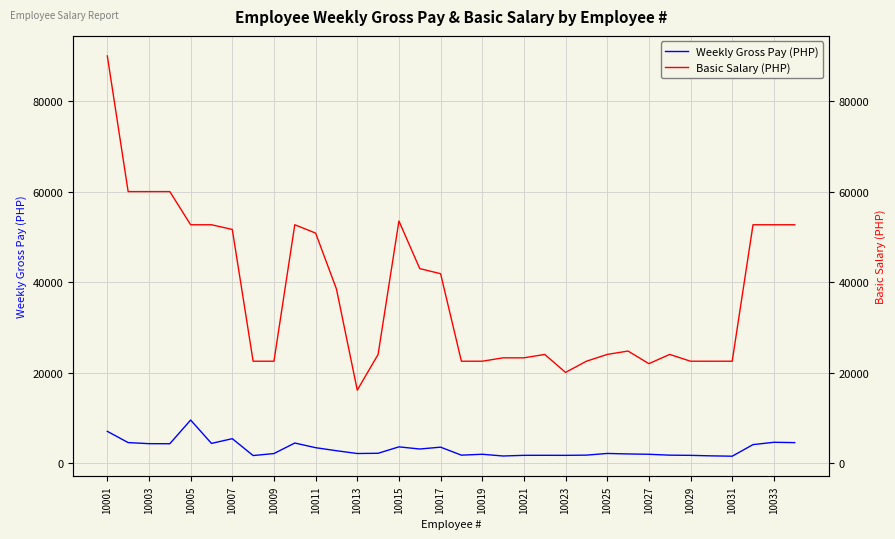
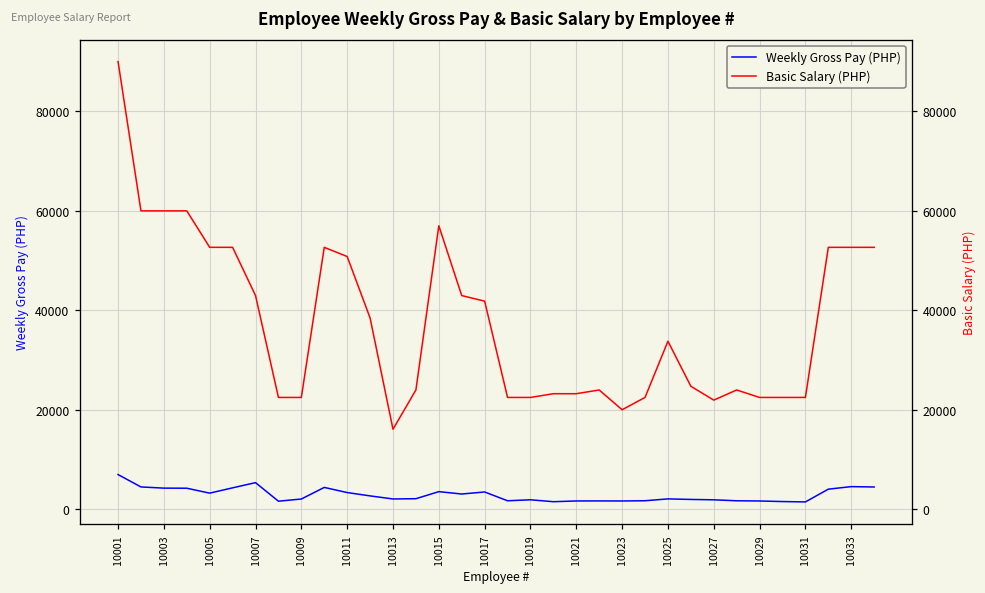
Weekly Gross Pay (PHP), 10005: 9000 -> 3000
Basic Salary (PHP), 10007: 52000 -> 43000
Basic Salary (PHP), 10015: 54000 -> 57000
Basic Salary (PHP), 10025: 24000 -> 34000
